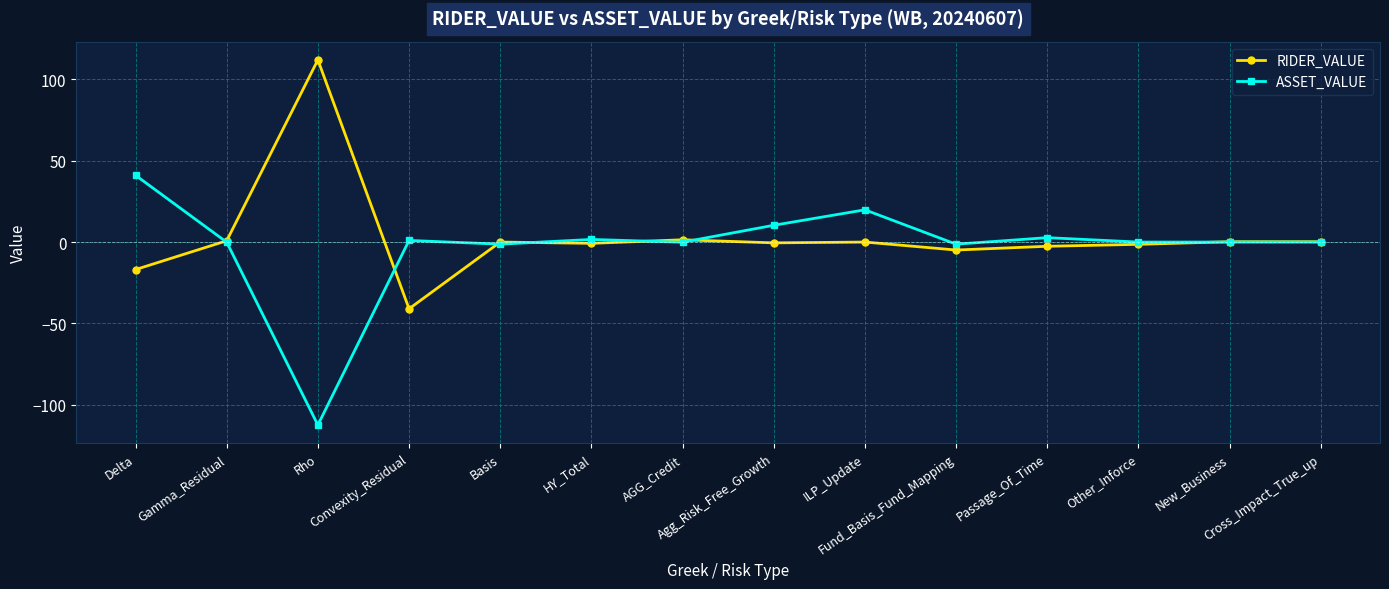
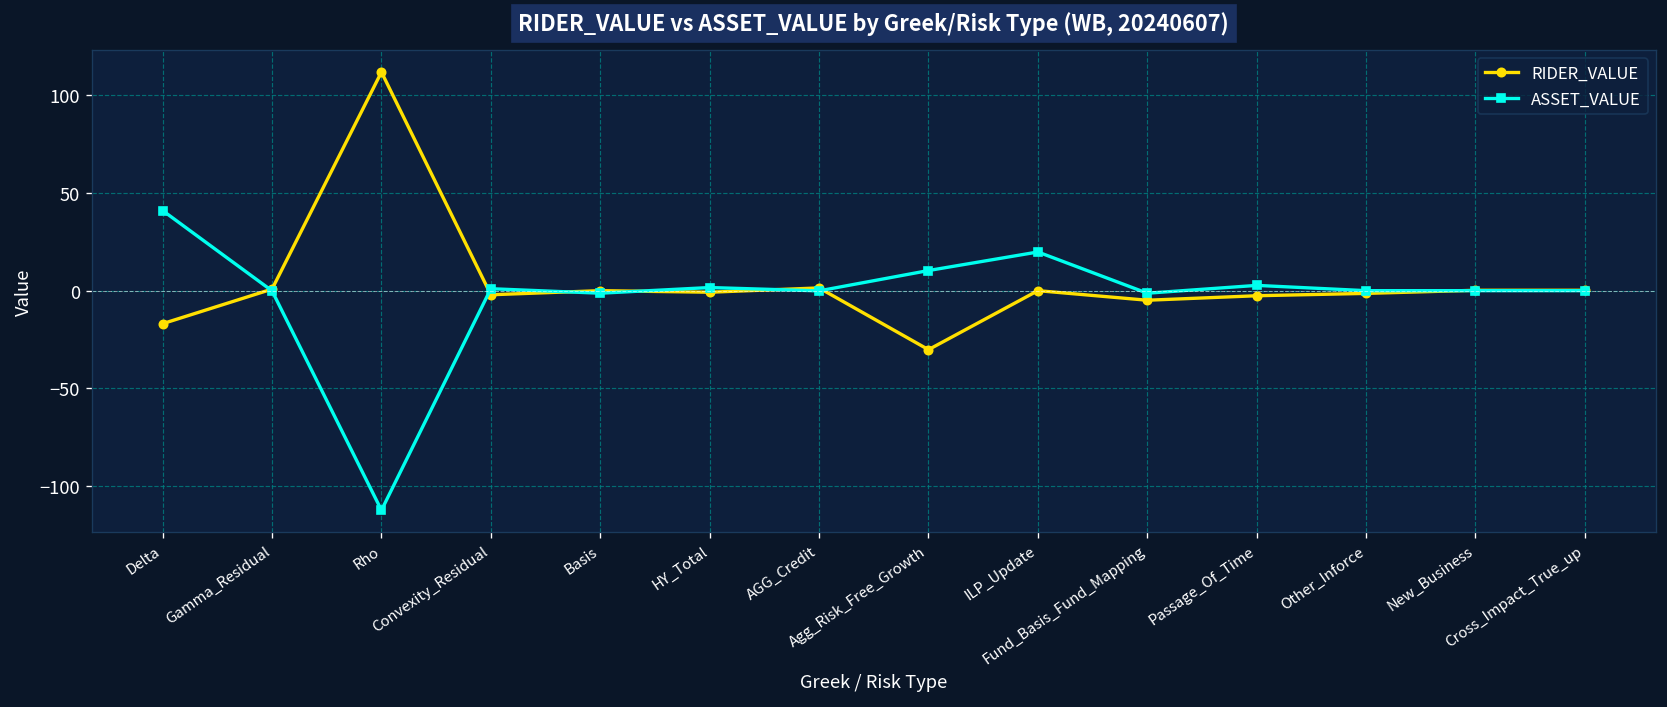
RIDER_VALUE, Convexity_Residual: -41 -> -2
RIDER_VALUE, Agg_Risk_Free_Growth: -1 -> -30
